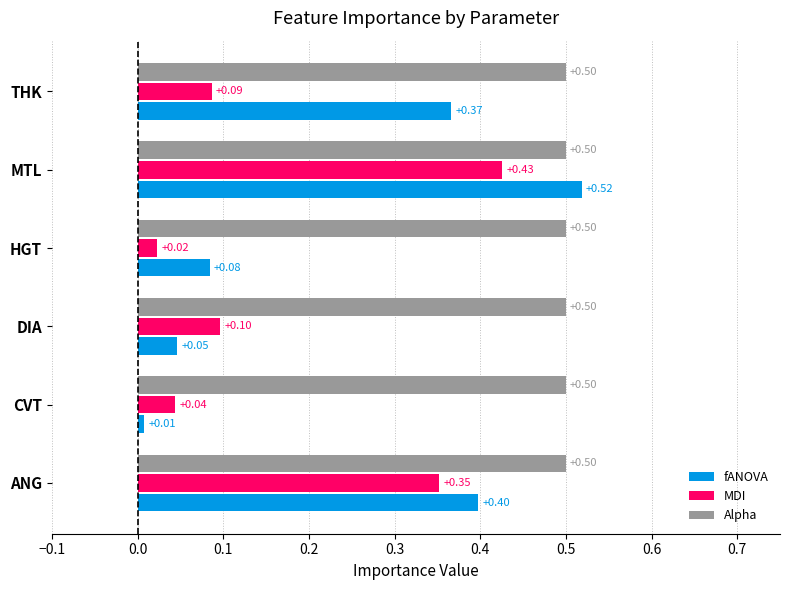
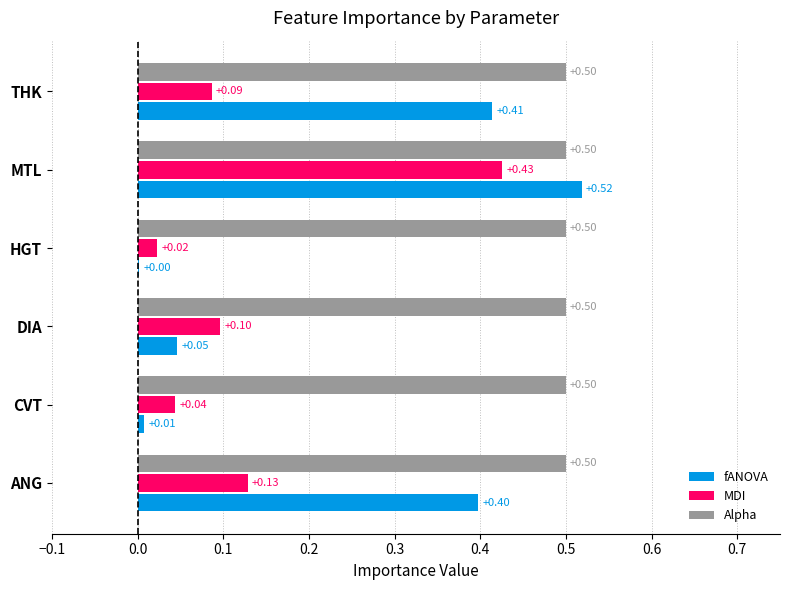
fANOVA, THK: +0.37 -> +0.41
fANOVA, HGT: +0.08 -> +0.00
MDI, ANG: +0.35 -> +0.13
